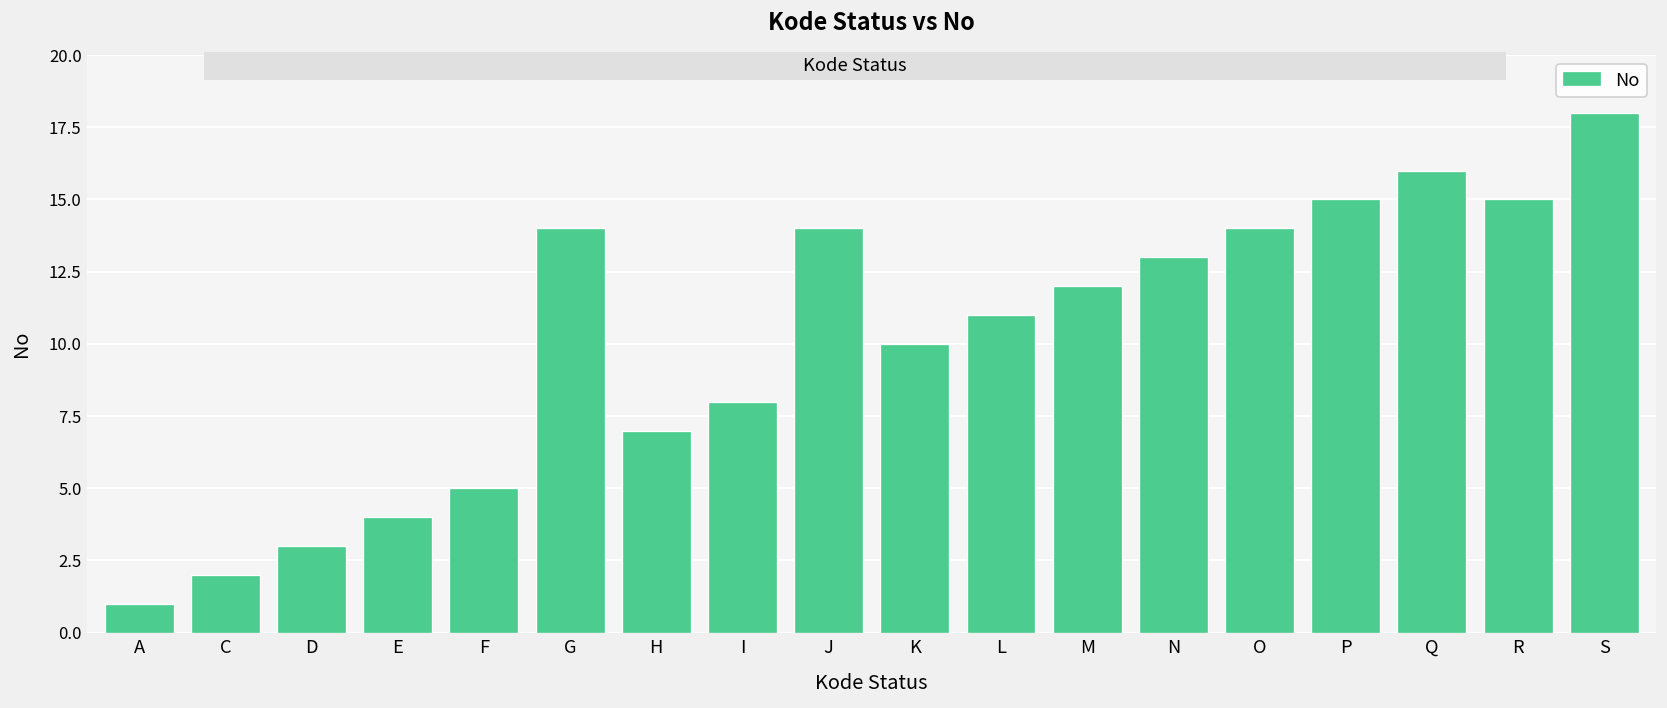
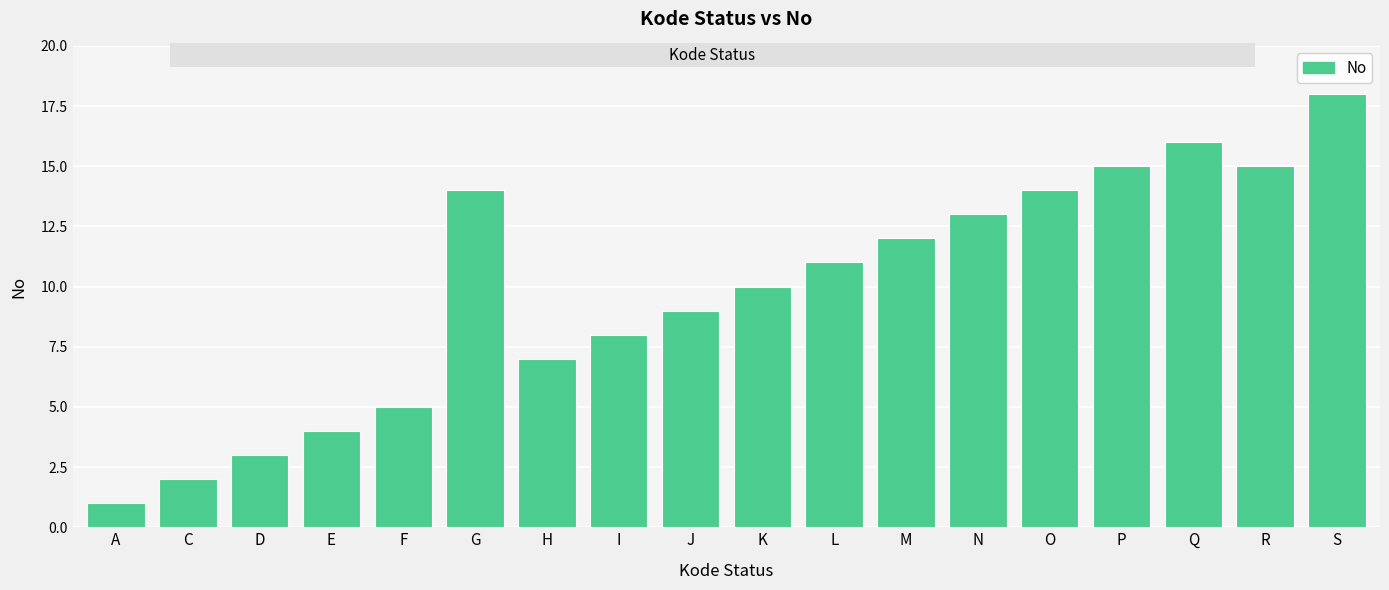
J: 14 -> 9
